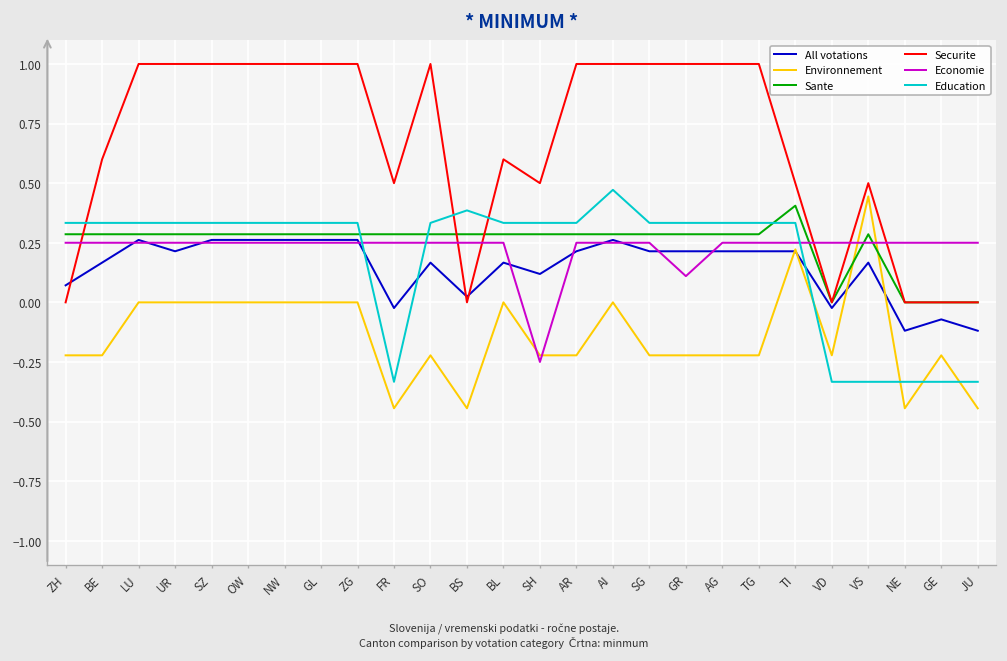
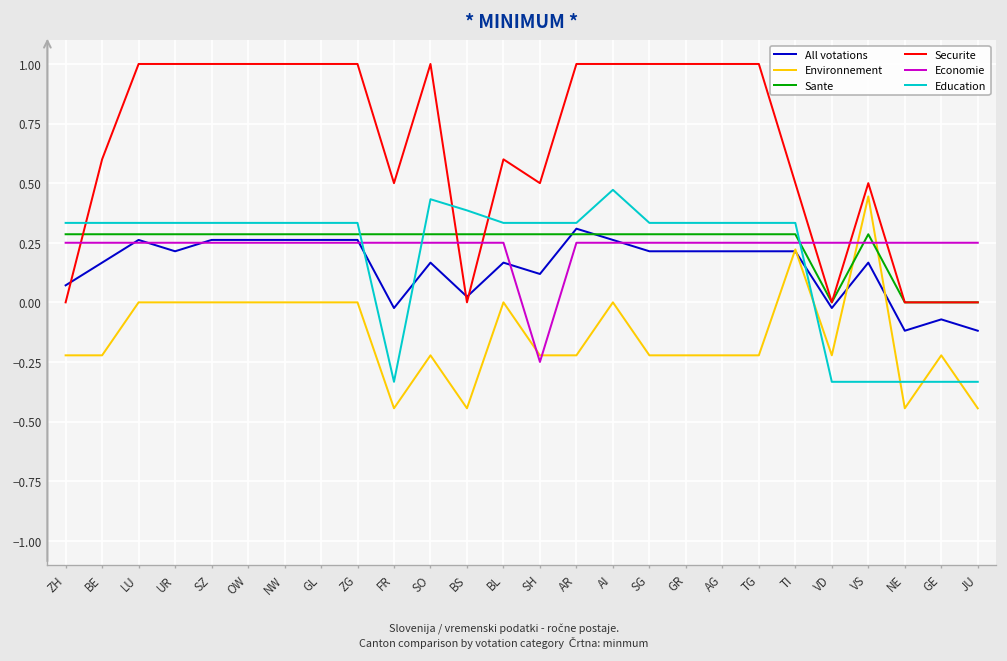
Education, SO: 0.33 -> 0.43
All votations, AR: 0.21 -> 0.31
Economie, GR: 0.11 -> 0.25
Sante, TI: 0.41 -> 0.29
